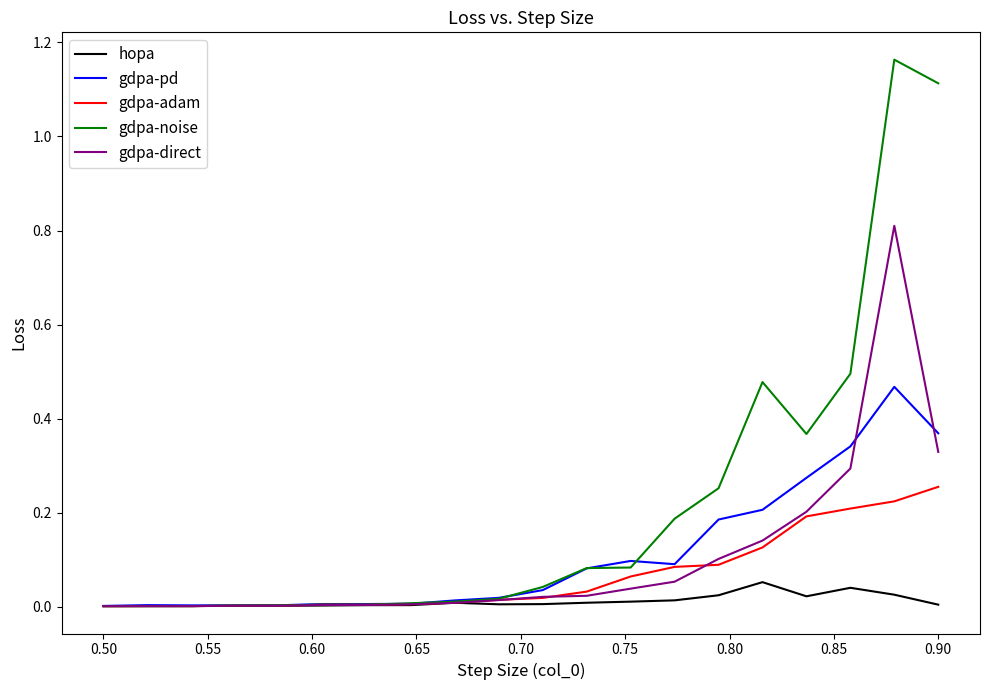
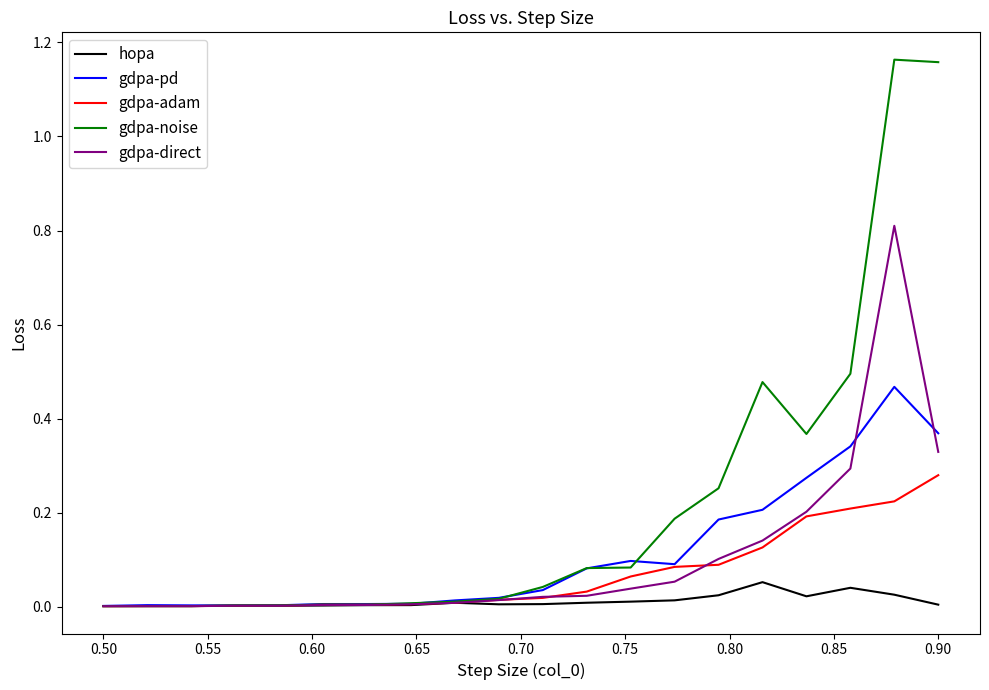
gdpa-adam, 0.90: 0.26 -> 0.28
gdpa-noise, 0.90: 1.11 -> 1.16
